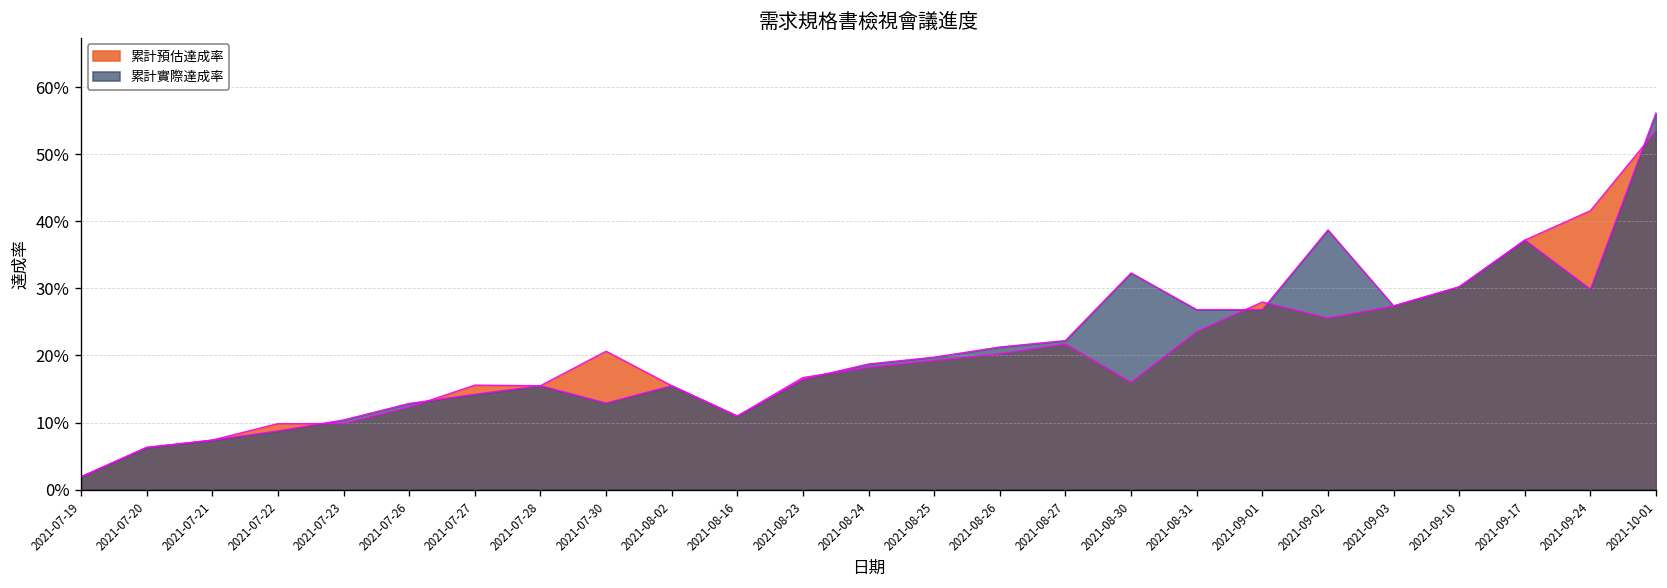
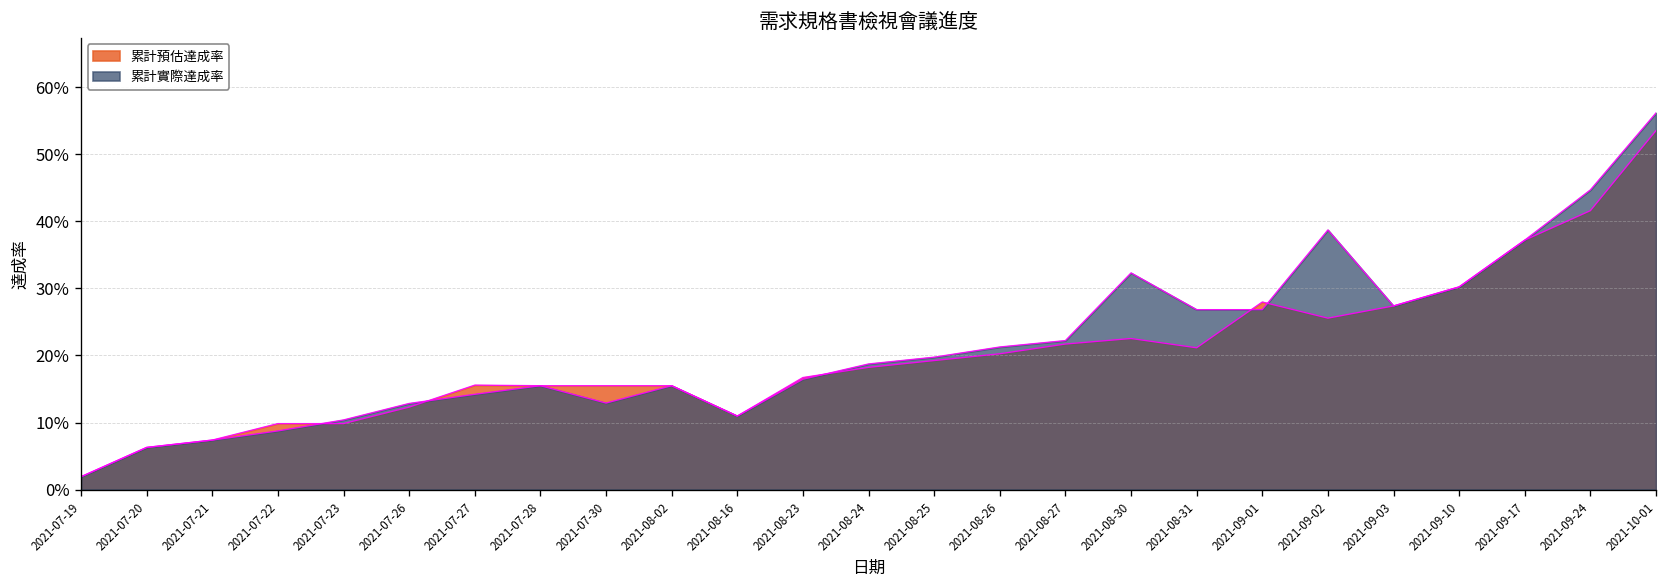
累計預估達成率, 2021-07-30: 21% -> 15%
累計預估達成率, 2021-08-30: 16% -> 23%
累計預估達成率, 2021-08-31: 24% -> 21%
累計實際達成率, 2021-09-24: 30% -> 45%
